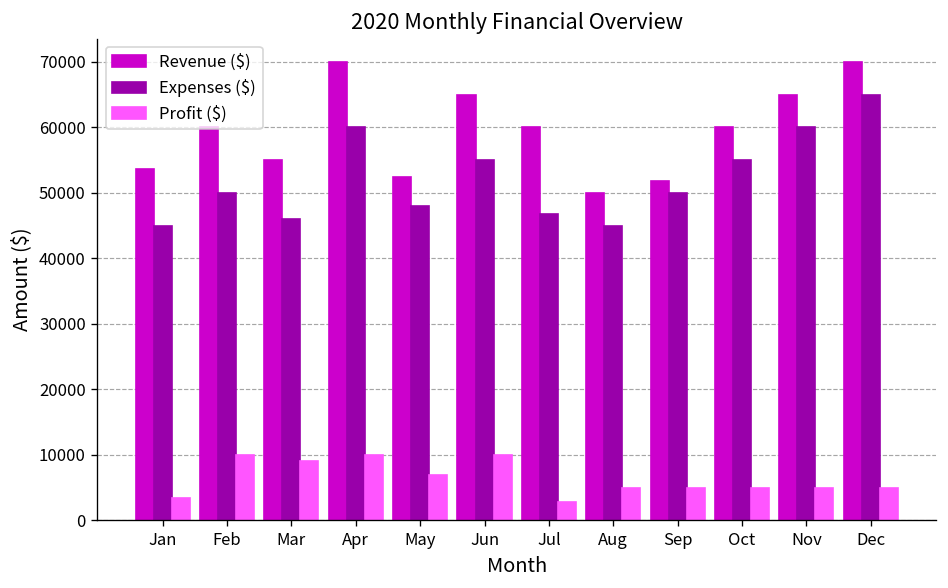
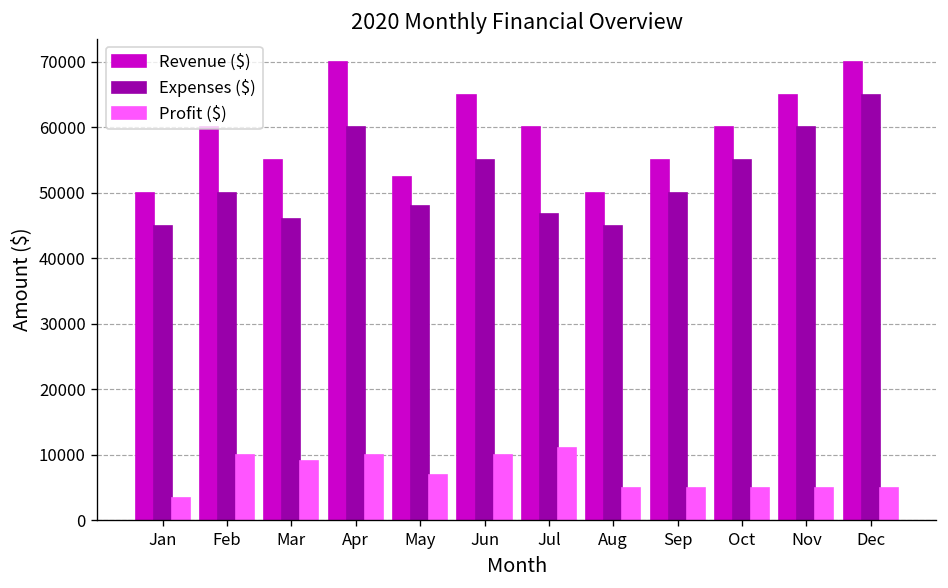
Revenue ($), Jan: 54000 -> 50000
Profit ($), Jul: 3000 -> 11000
Revenue ($), Sep: 52000 -> 55000
